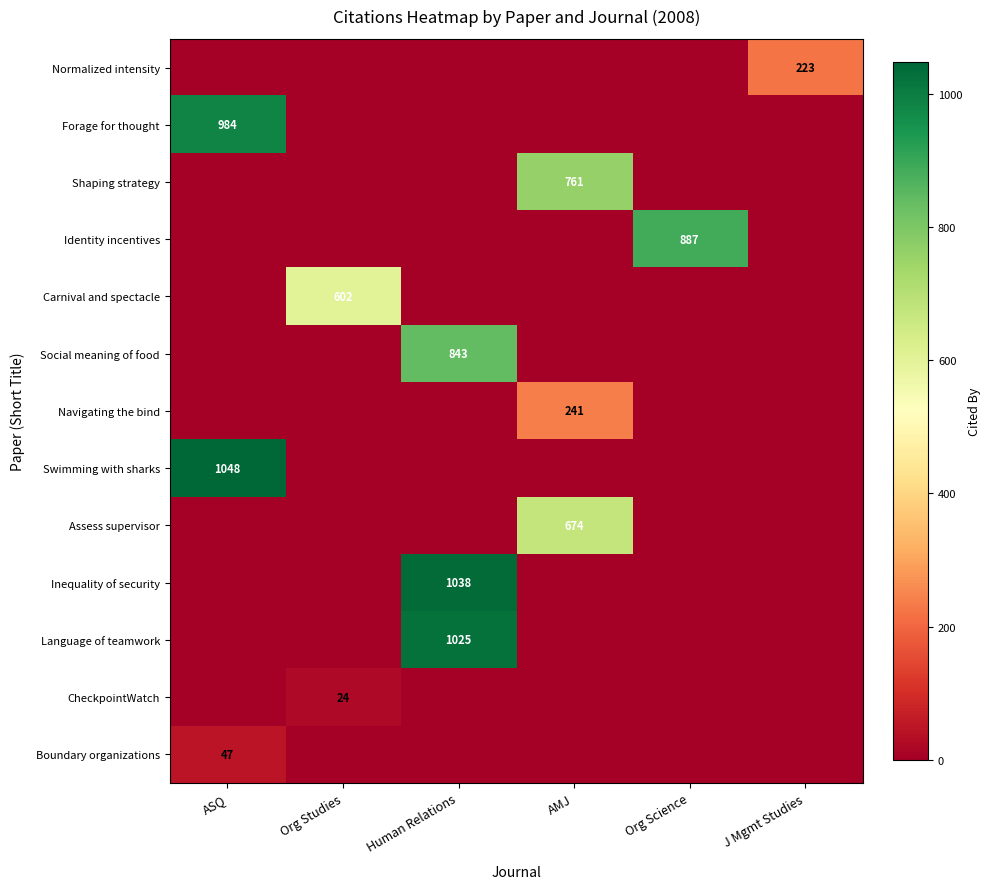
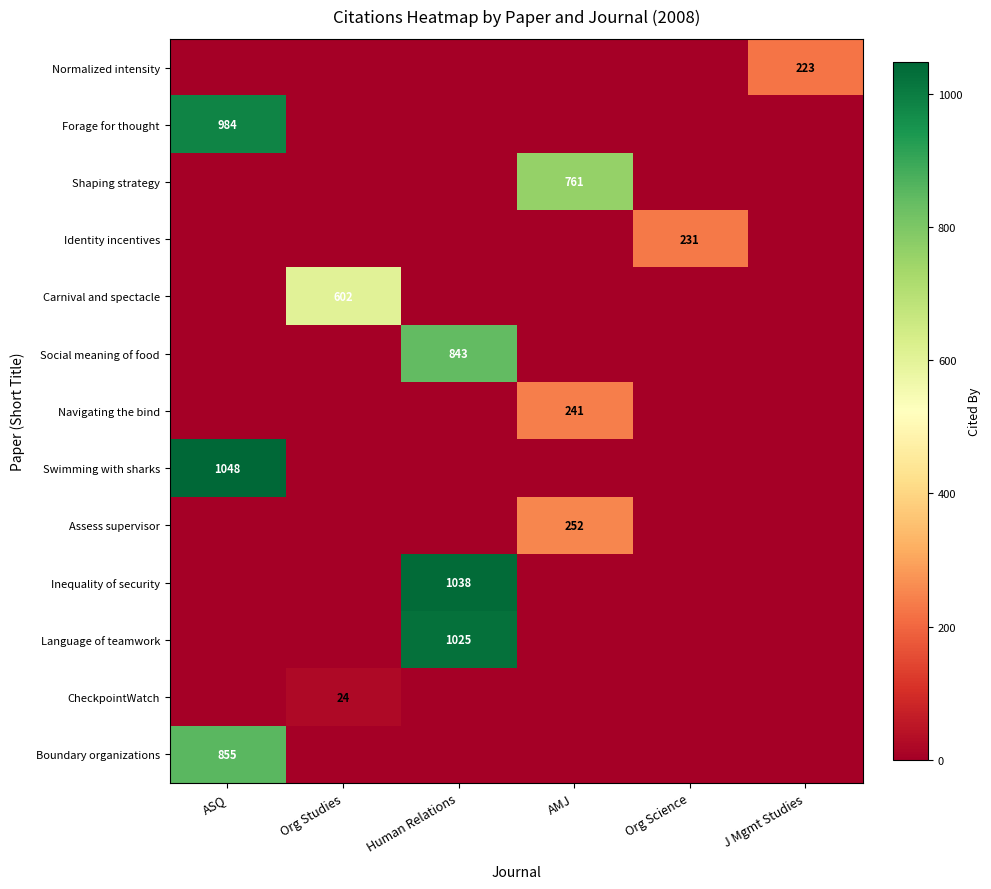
Identity incentives, Org Science: 887 -> 231
Assess supervisor, AMJ: 674 -> 252
Boundary organizations, ASQ: 47 -> 855
